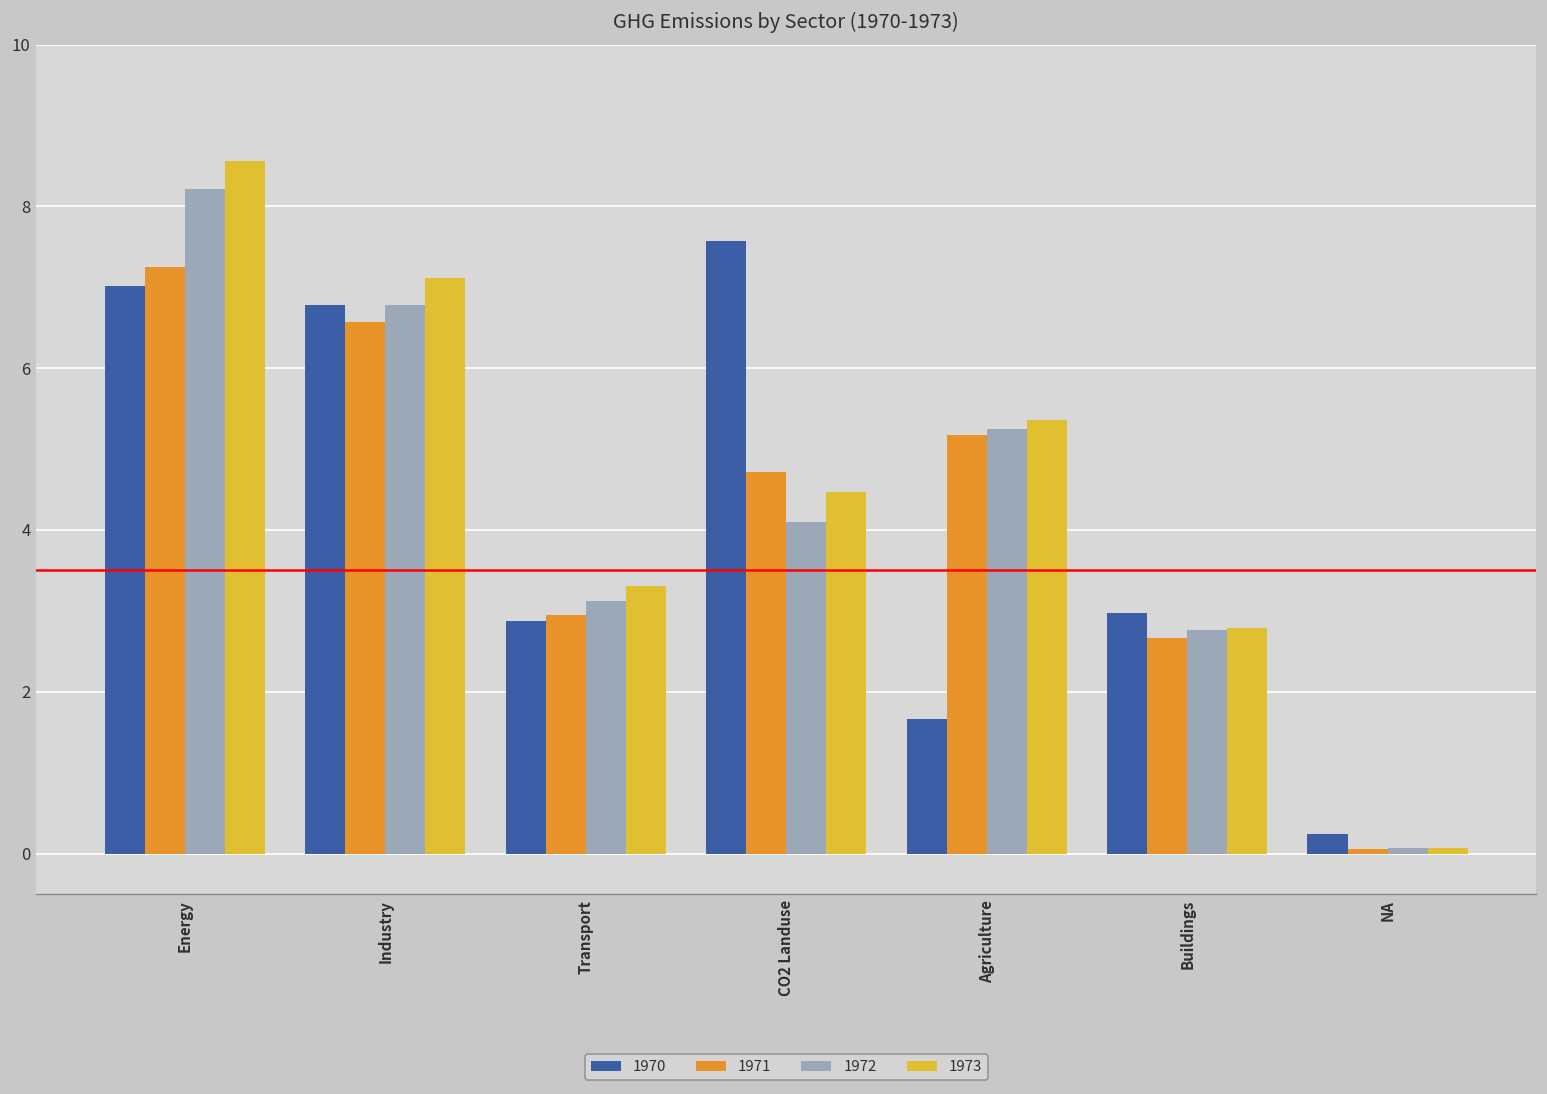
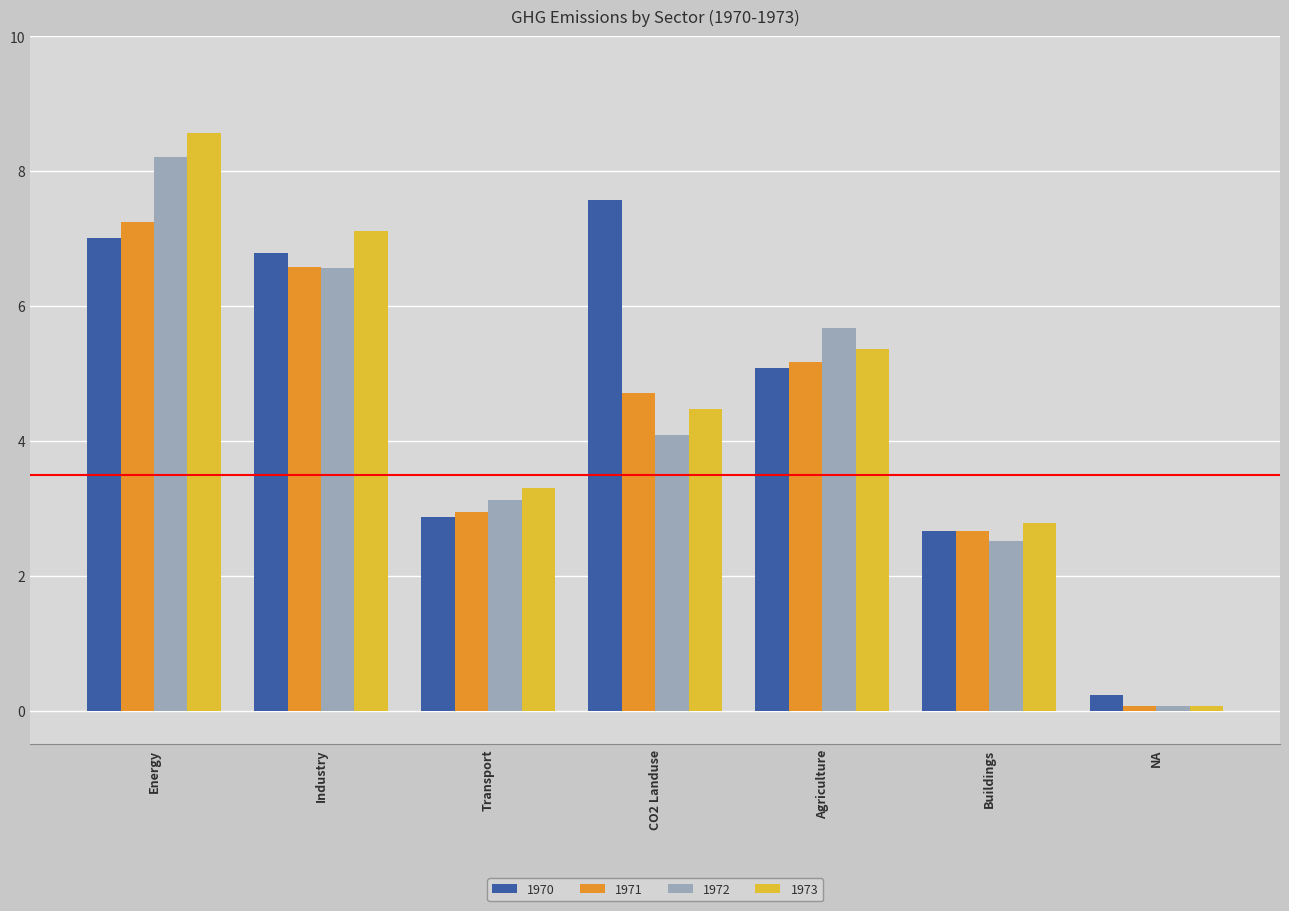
1972, Industry: 6.8 -> 6.6
1970, Agriculture: 1.7 -> 5.1
1972, Agriculture: 5.2 -> 5.7
1970, Buildings: 3.0 -> 2.7
1972, Buildings: 2.8 -> 2.5
